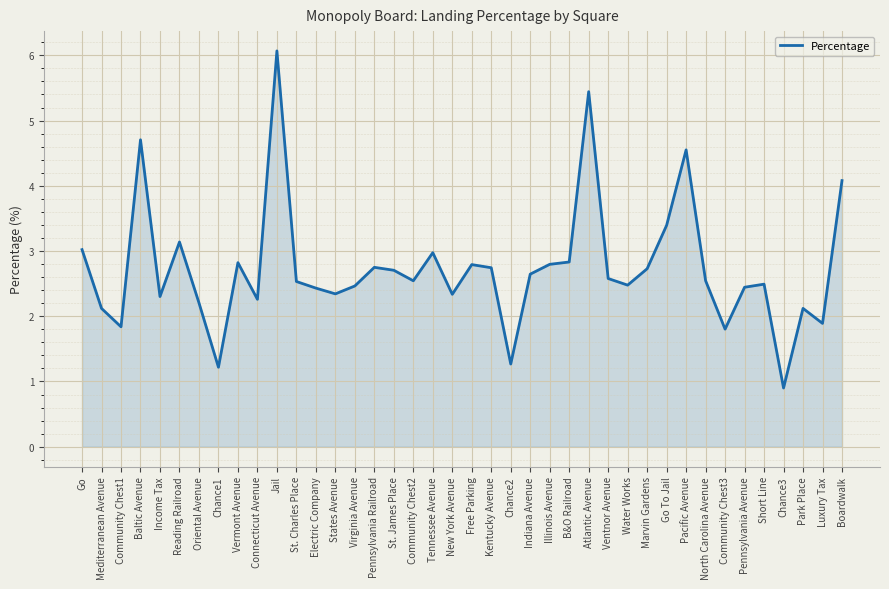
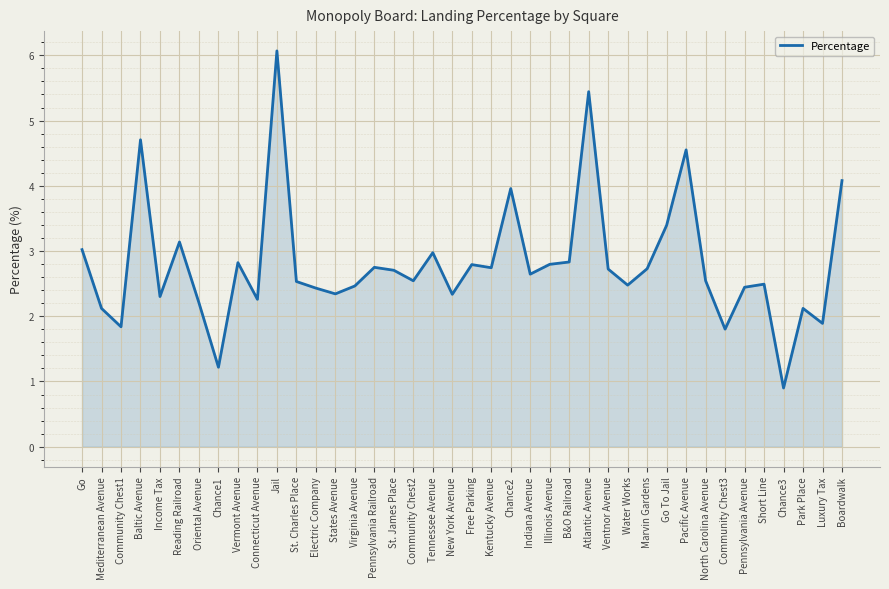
Chance2: 1.3 -> 4.0
Ventnor Avenue: 2.6 -> 2.7
